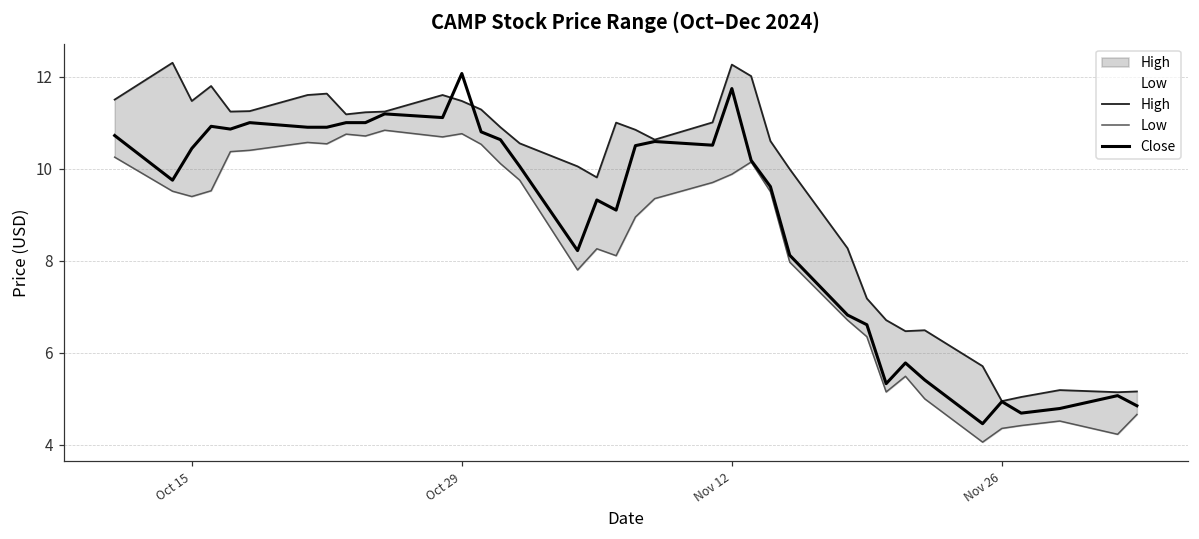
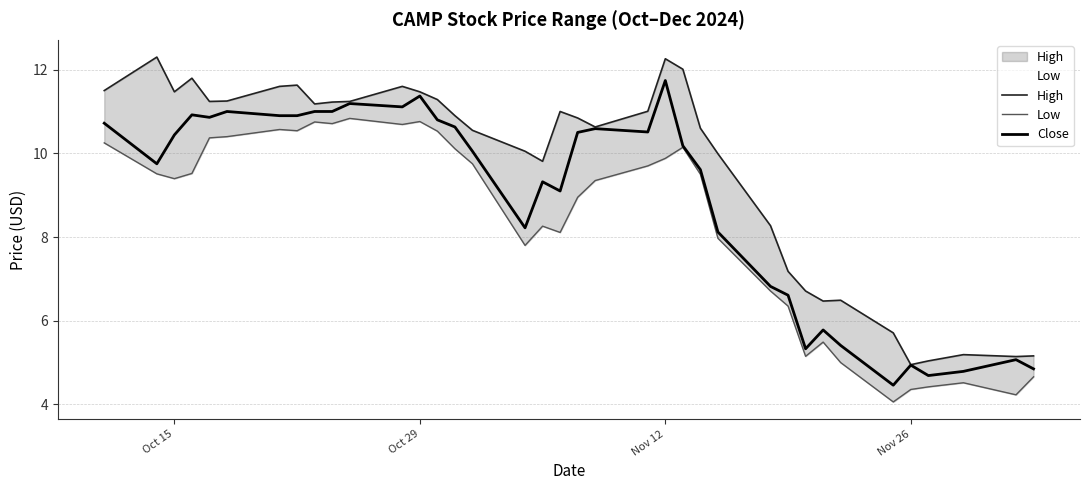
Close, Oct 29: 12.1 -> 11.4
